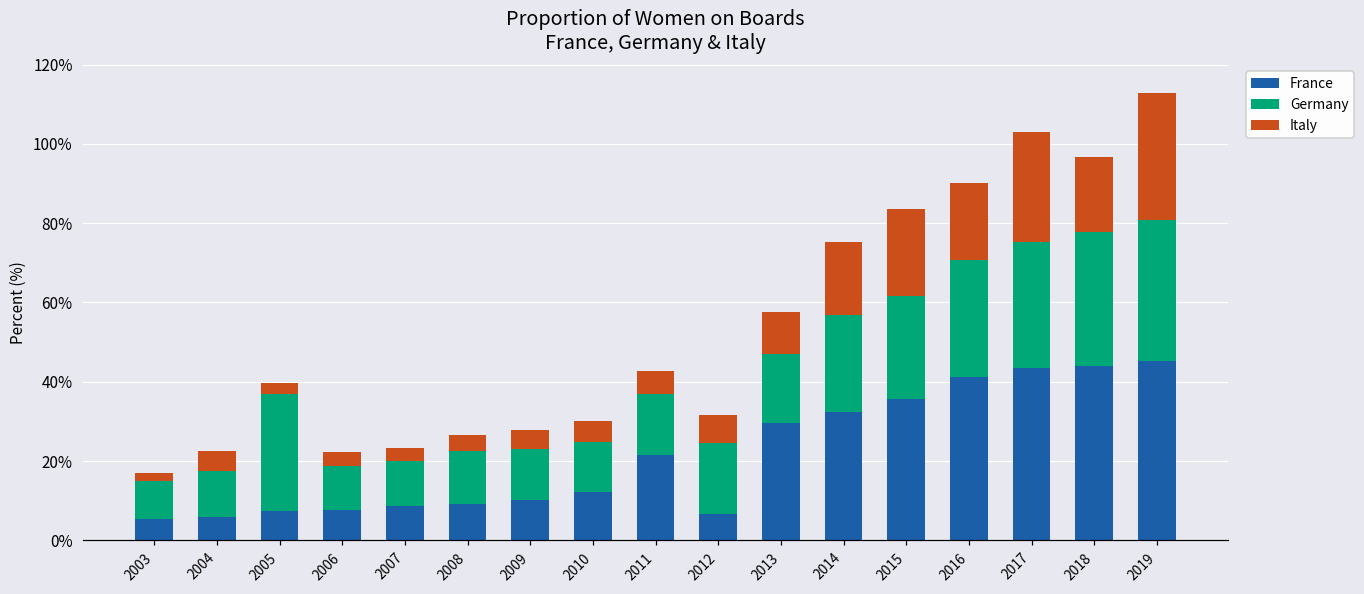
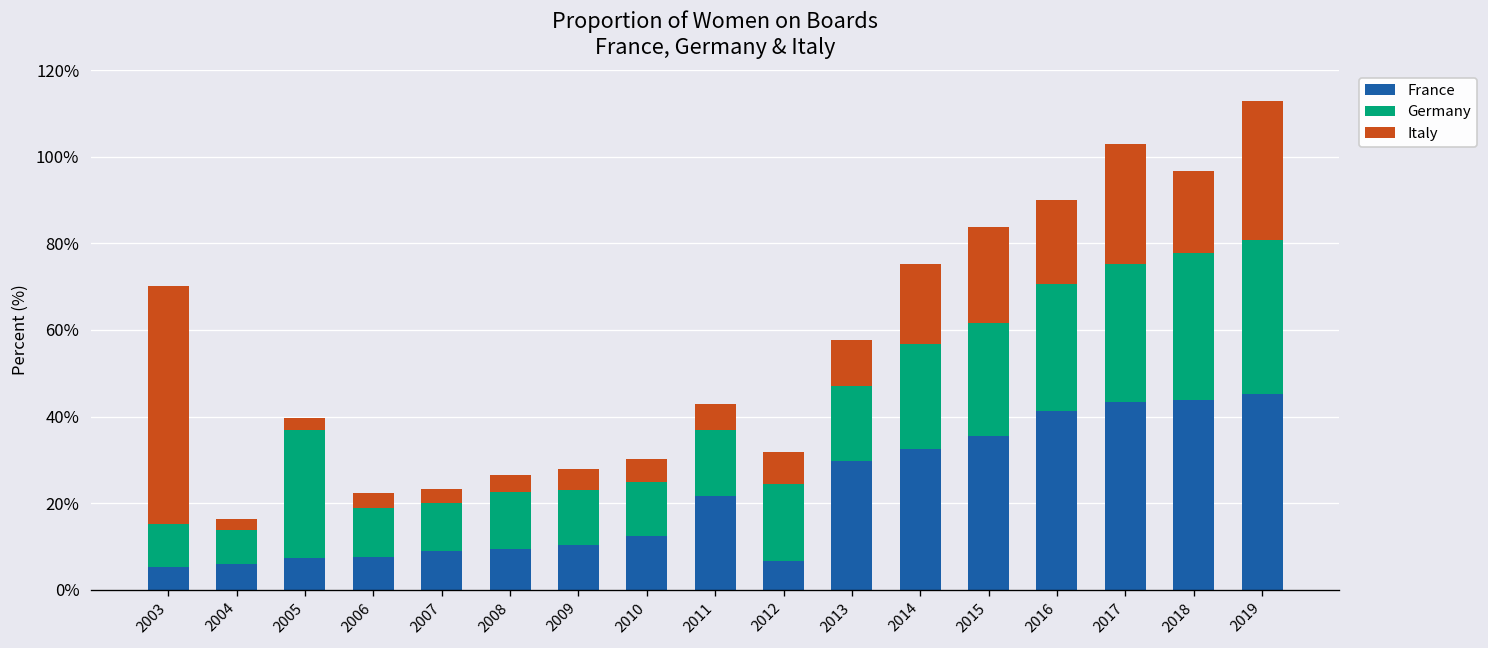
Italy, 2003: 2% -> 55%
Germany, 2004: 12% -> 8%
Italy, 2004: 5% -> 3%
